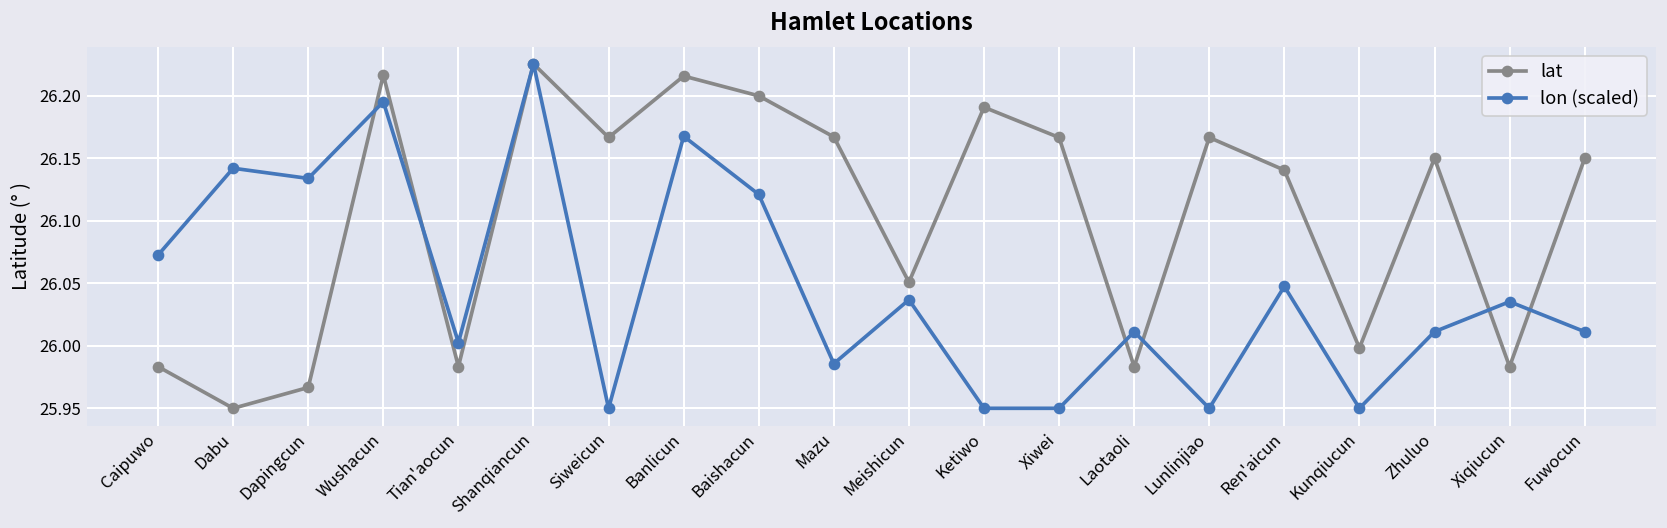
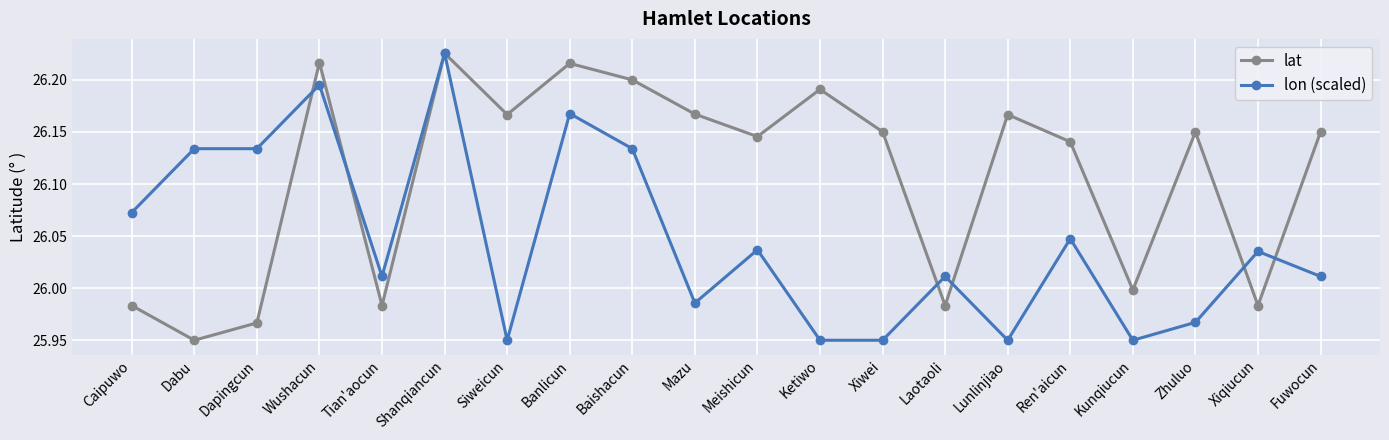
lon (scaled), Dabu: 26.142 -> 26.134
lon (scaled), Tian'aocun: 26.003 -> 26.011
lon (scaled), Baishacun: 26.121 -> 26.134
lat, Meishicun: 26.051 -> 26.146
lat, Xiwei: 26.167 -> 26.150
lon (scaled), Zhuluo: 26.011 -> 25.967
